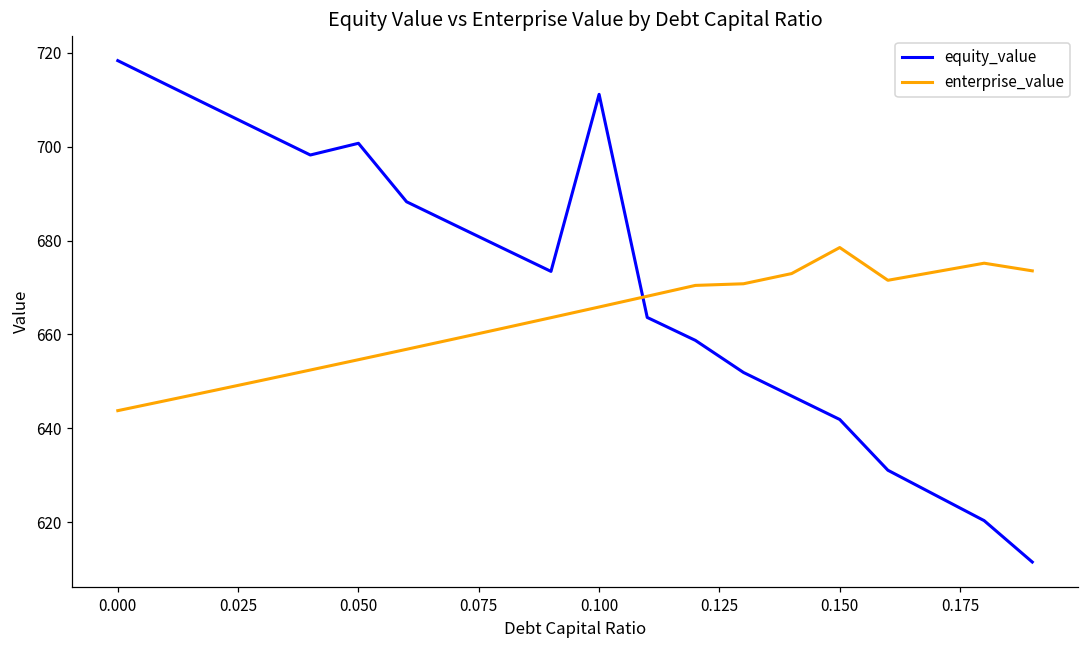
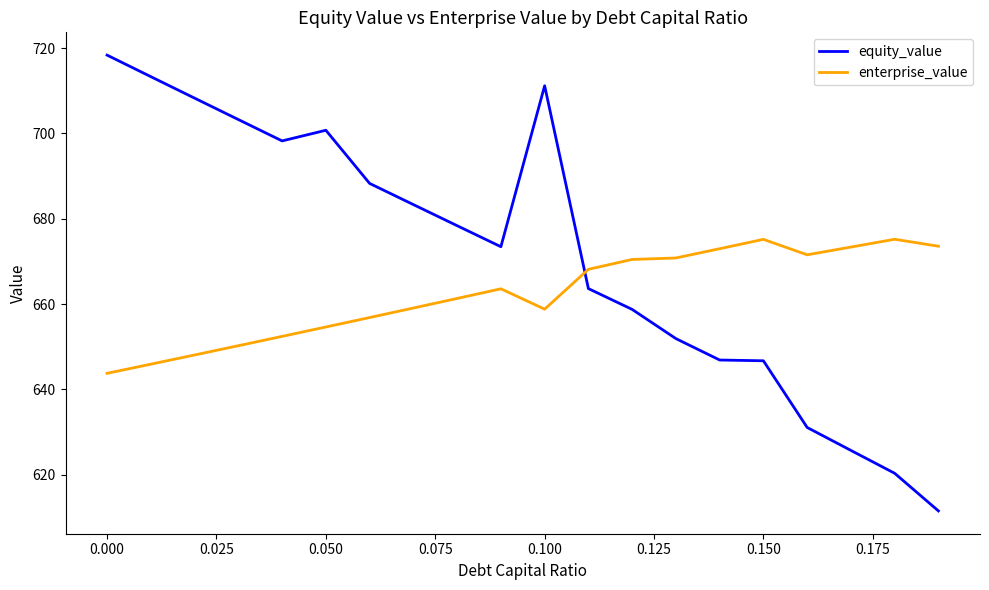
enterprise_value, 0.100: 666 -> 659
equity_value, 0.150: 642 -> 647
enterprise_value, 0.150: 679 -> 675
